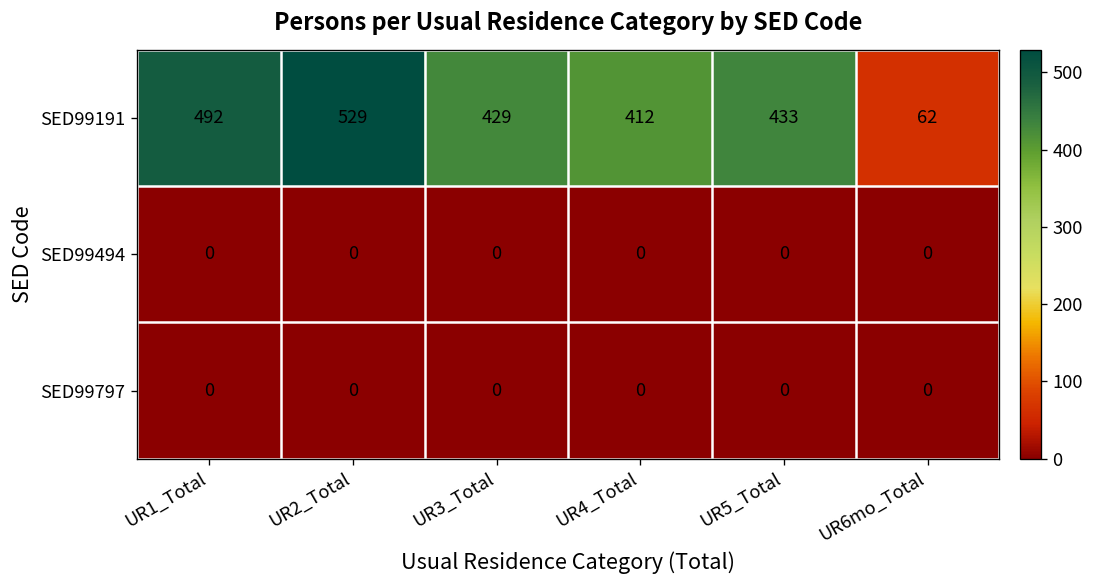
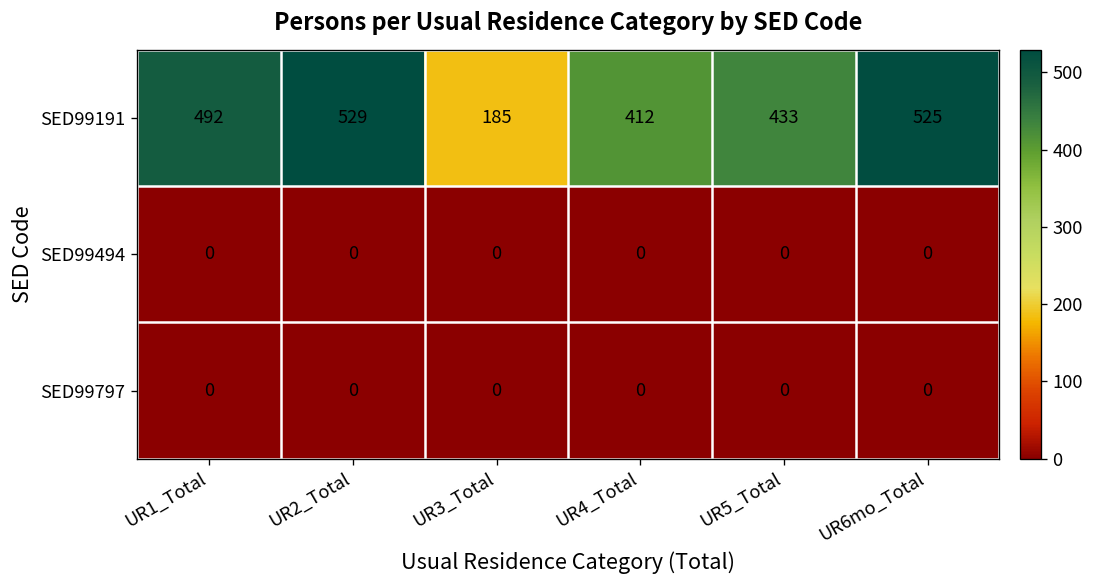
SED99191, UR3_Total: 429 -> 185
SED99191, UR6mo_Total: 62 -> 525
